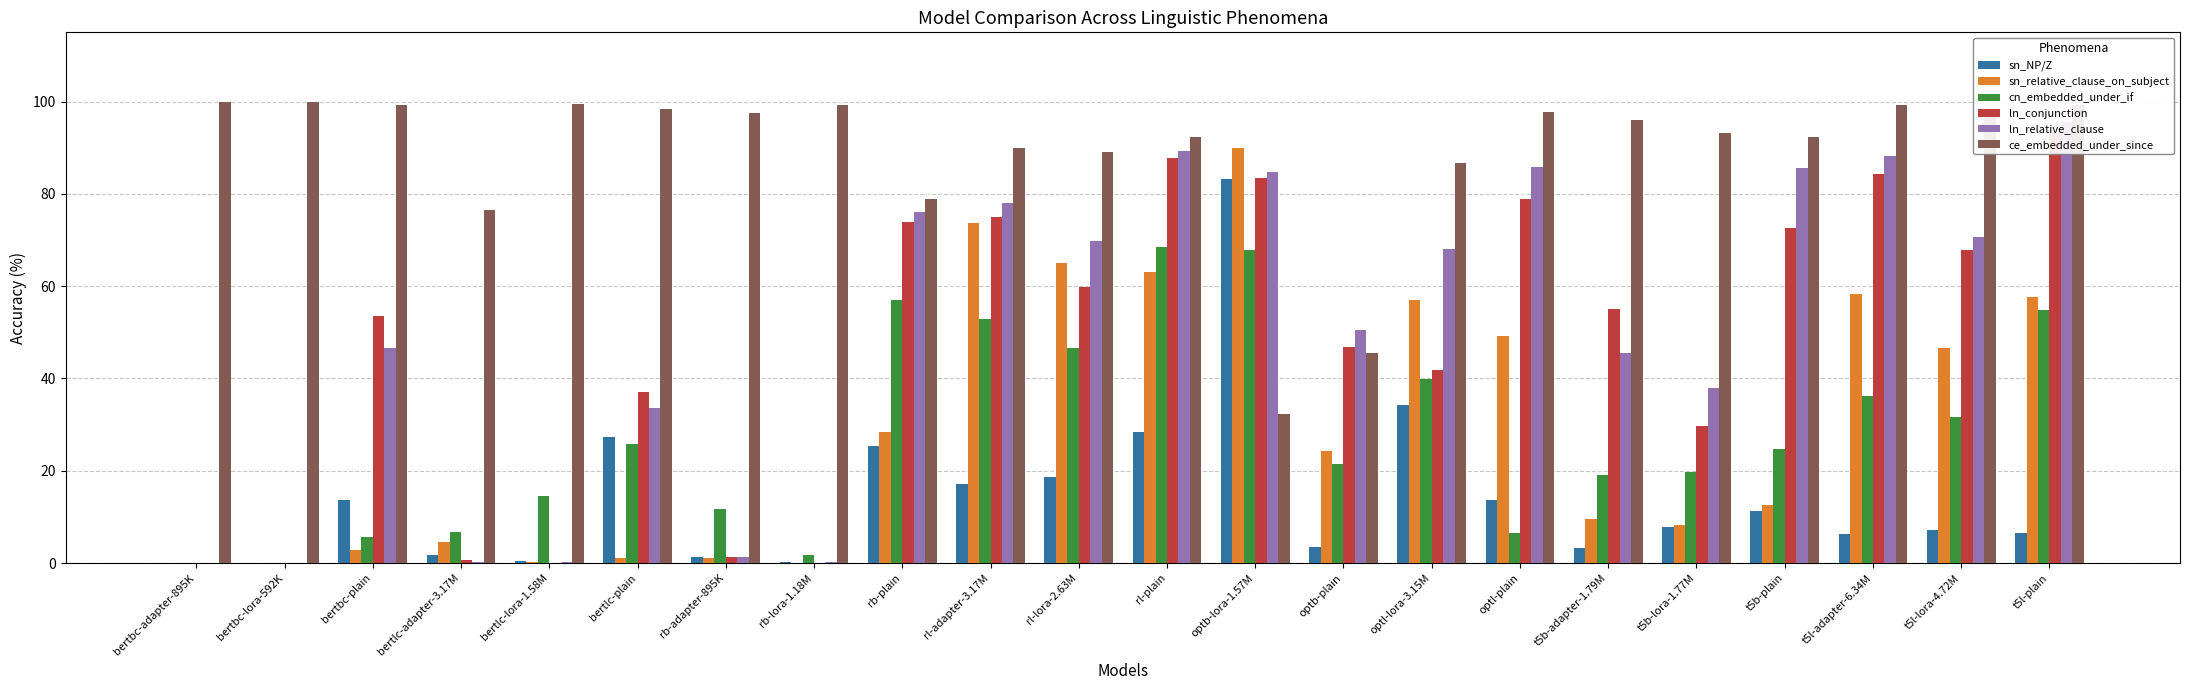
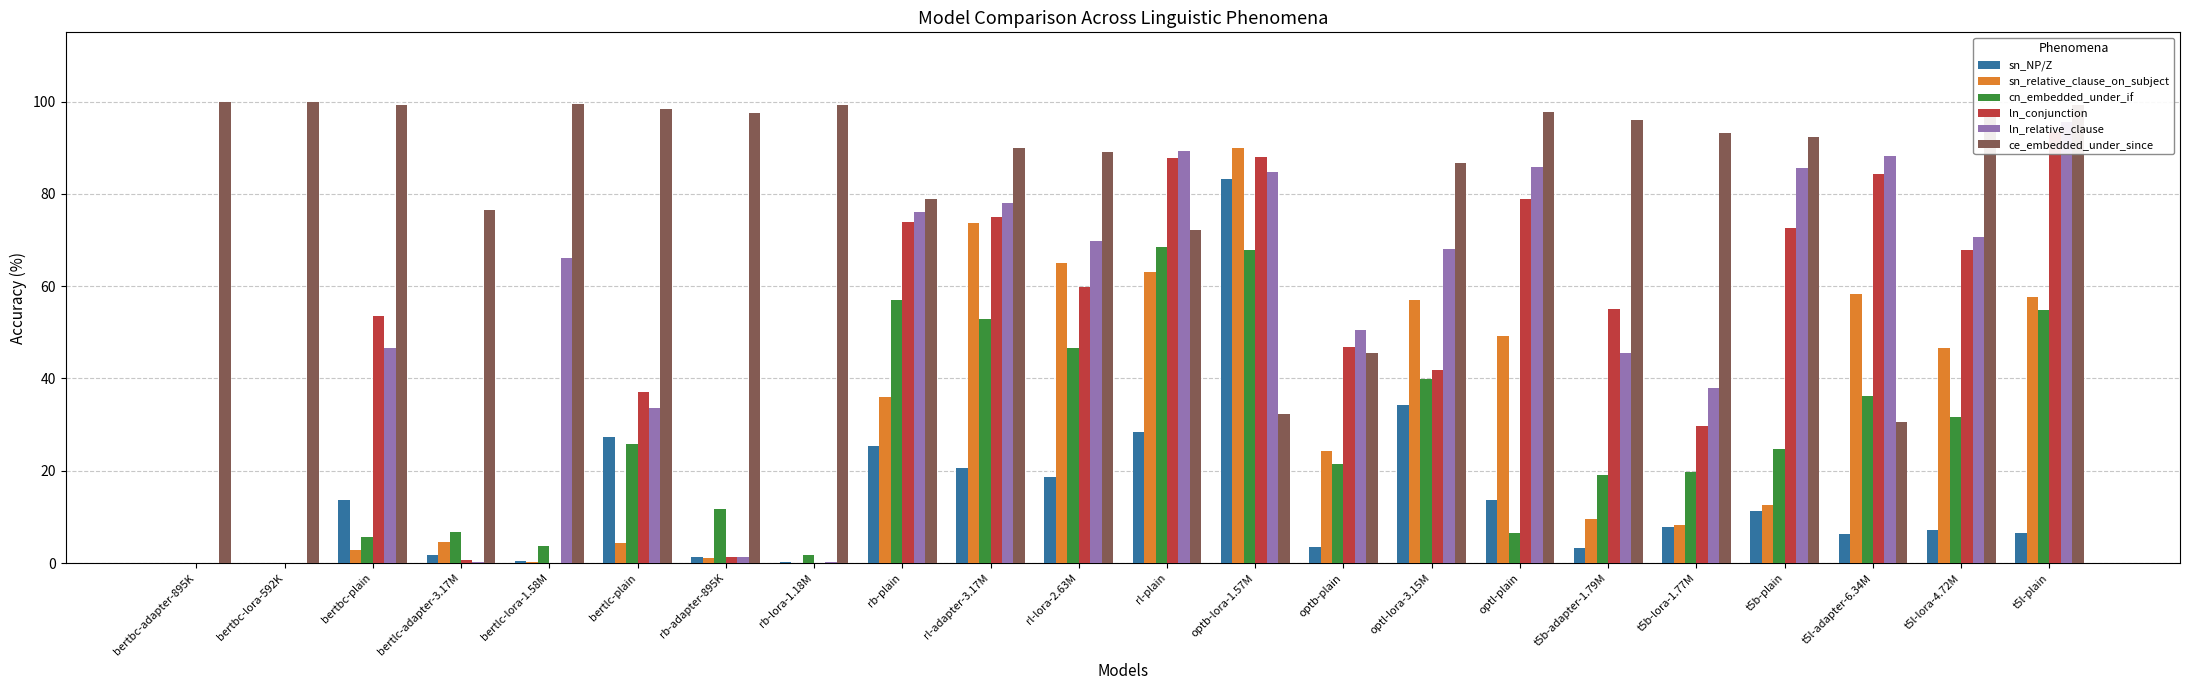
cn_embedded_under_if, bertlc-lora-1.58M: 15 -> 4
ln_relative_clause, bertlc-lora-1.58M: 0 -> 66
sn_relative_clause_on_subject, bertlc-plain: 1 -> 4
sn_relative_clause_on_subject, rb-plain: 28 -> 36
sn_NP/Z, rl-adapter-3.17M: 17 -> 21
ce_embedded_under_since, rl-plain: 92 -> 72
ln_conjunction, optb-lora-1.57M: 83 -> 88
ce_embedded_under_since, t5l-adapter-6.34M: 99 -> 30
